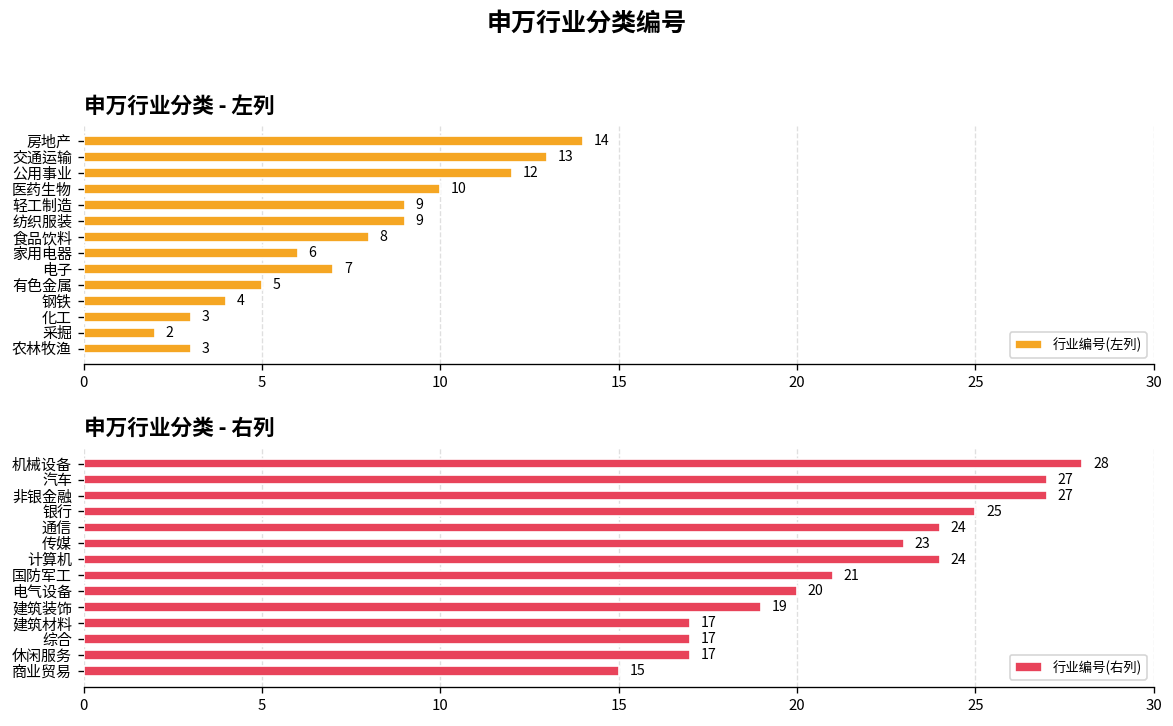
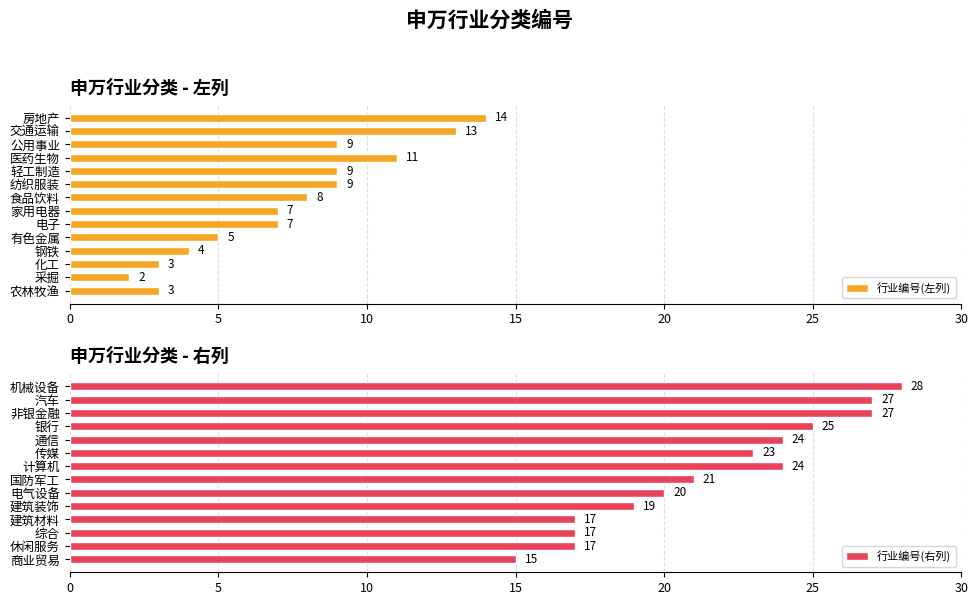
申万行业分类 - 左列, 公用事业: 12 -> 9
申万行业分类 - 左列, 医药生物: 10 -> 11
申万行业分类 - 左列, 家用电器: 6 -> 7
